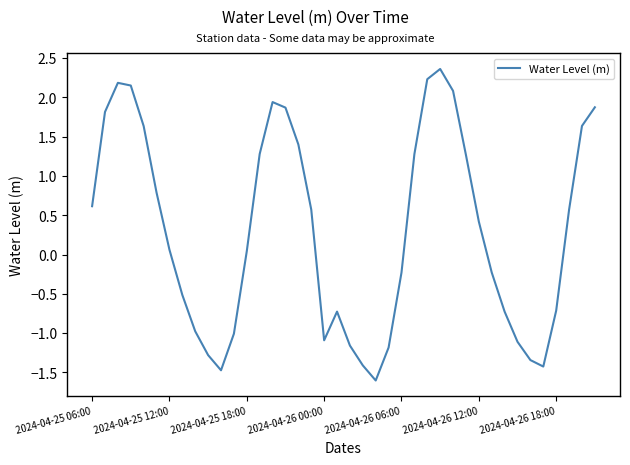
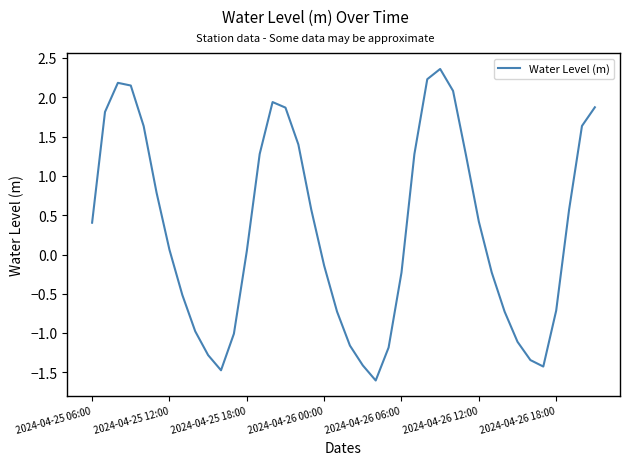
2024-04-25 06:00: 0.6 -> 0.4
2024-04-26 00:00: -1.1 -> -0.1
